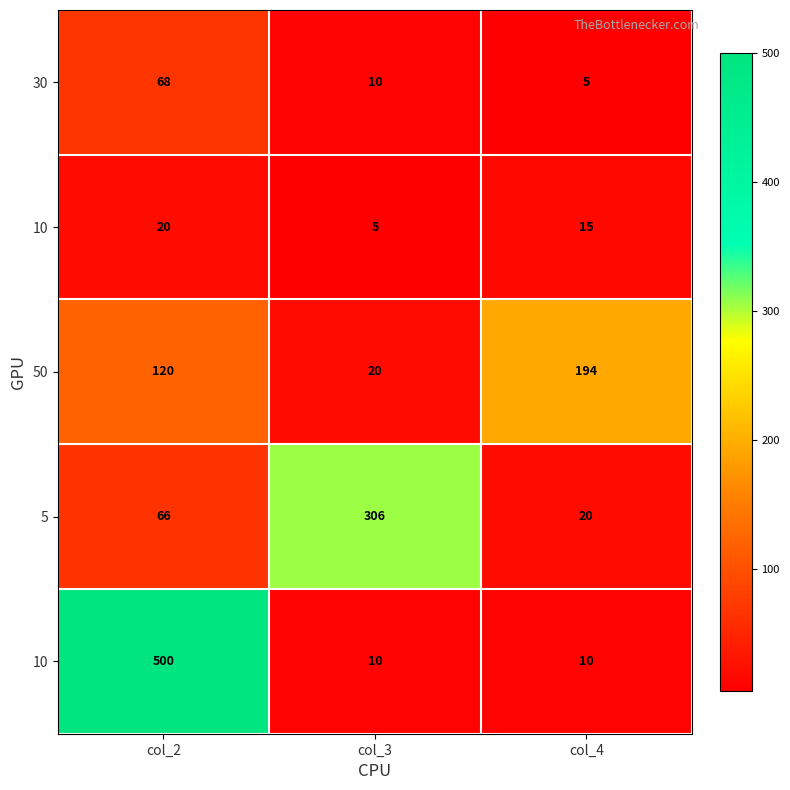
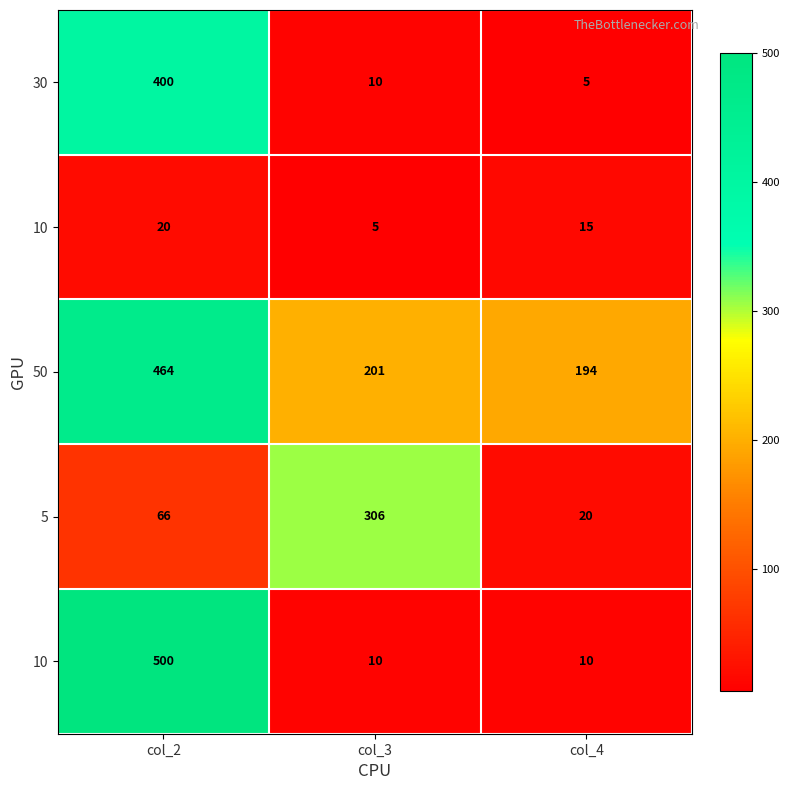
30, col_2: 68 -> 400
50, col_2: 120 -> 464
50, col_3: 20 -> 201
